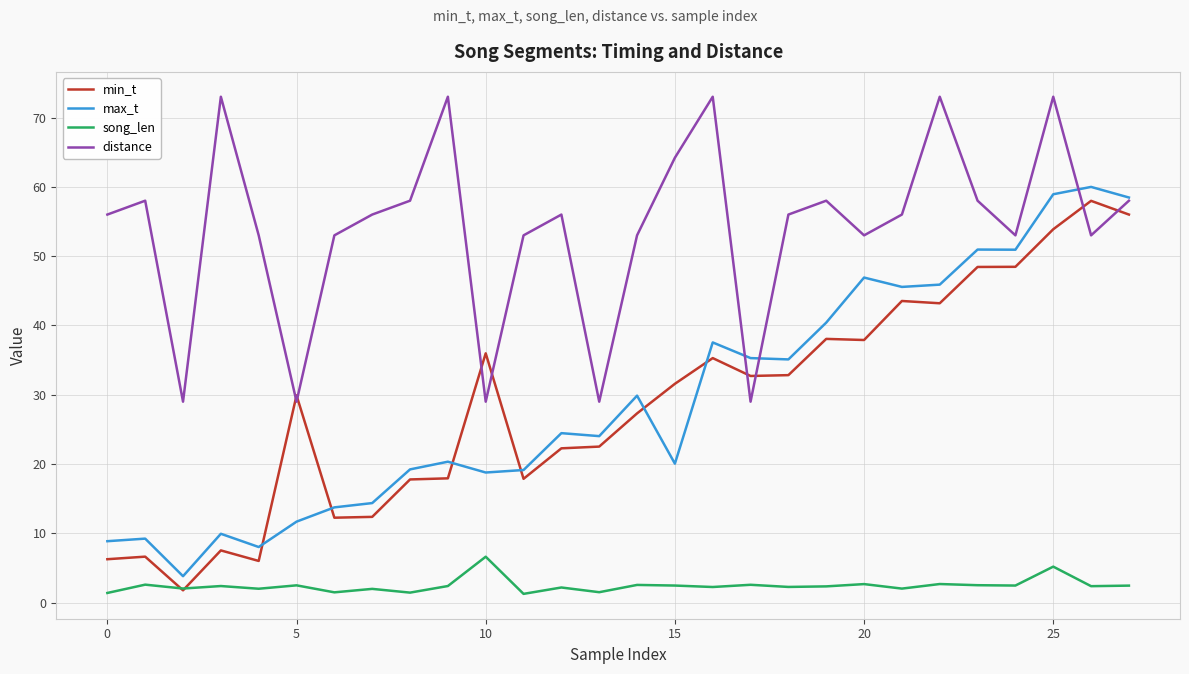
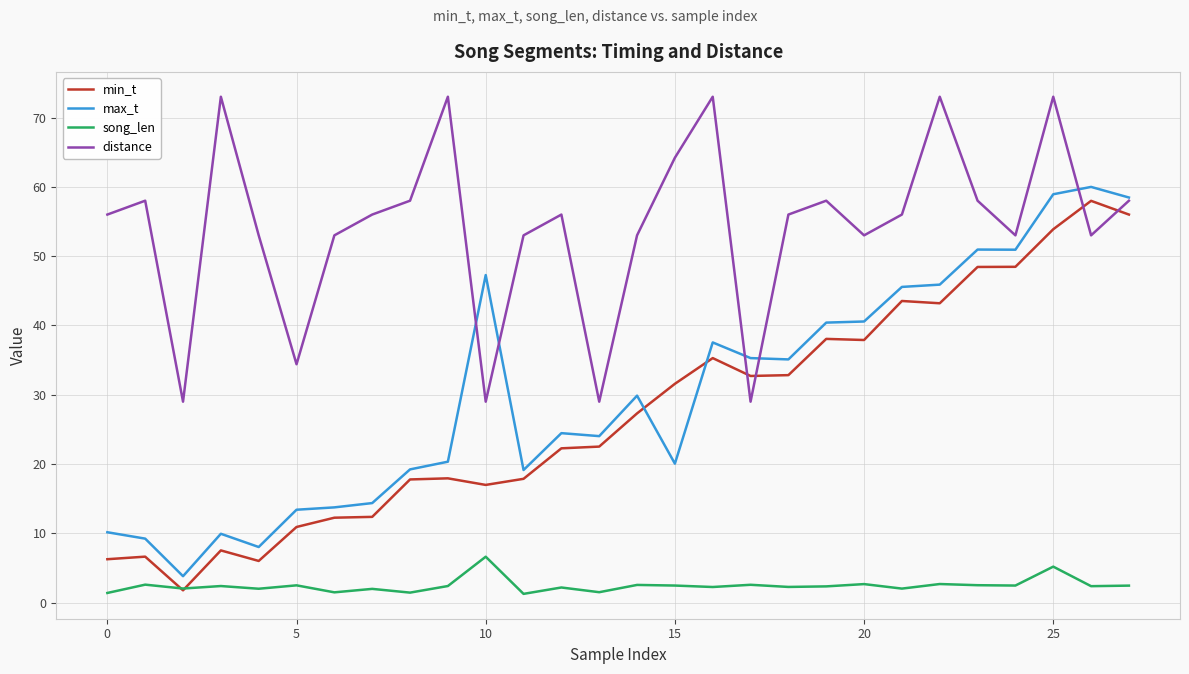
max_t, 0: 9 -> 10
min_t, 5: 30 -> 11
max_t, 5: 12 -> 13
distance, 5: 29 -> 34
min_t, 10: 36 -> 17
max_t, 10: 19 -> 47
max_t, 20: 47 -> 41
